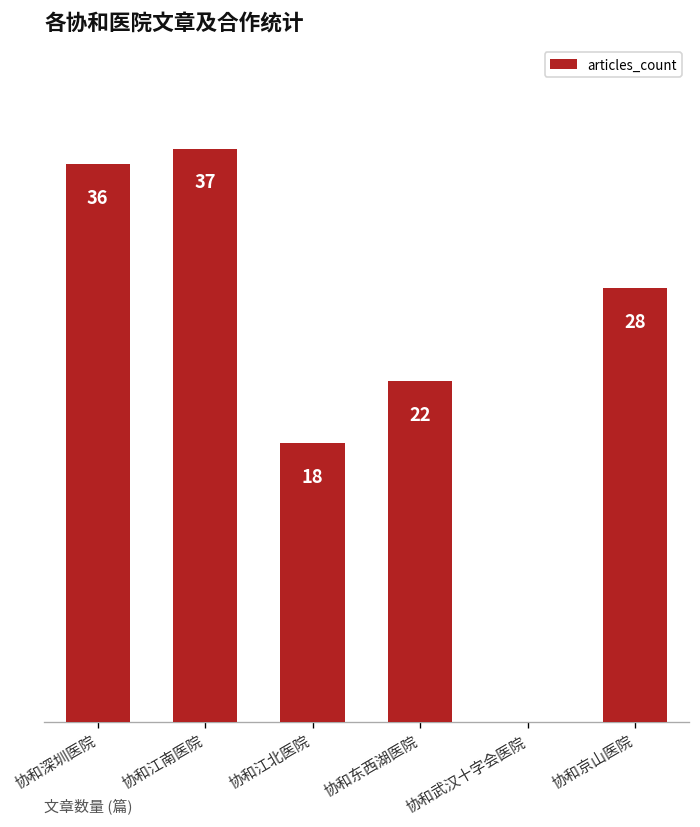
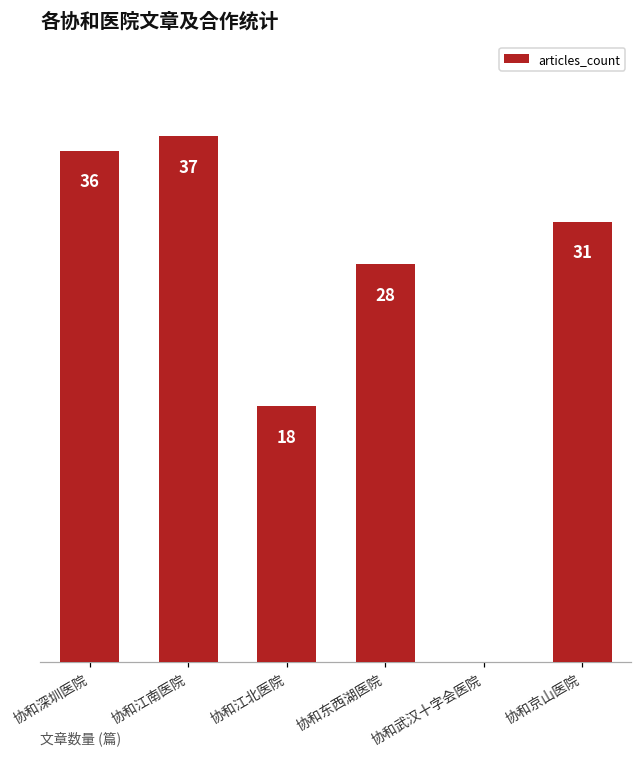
协和东西湖医院: 22 -> 28
协和京山医院: 28 -> 31
